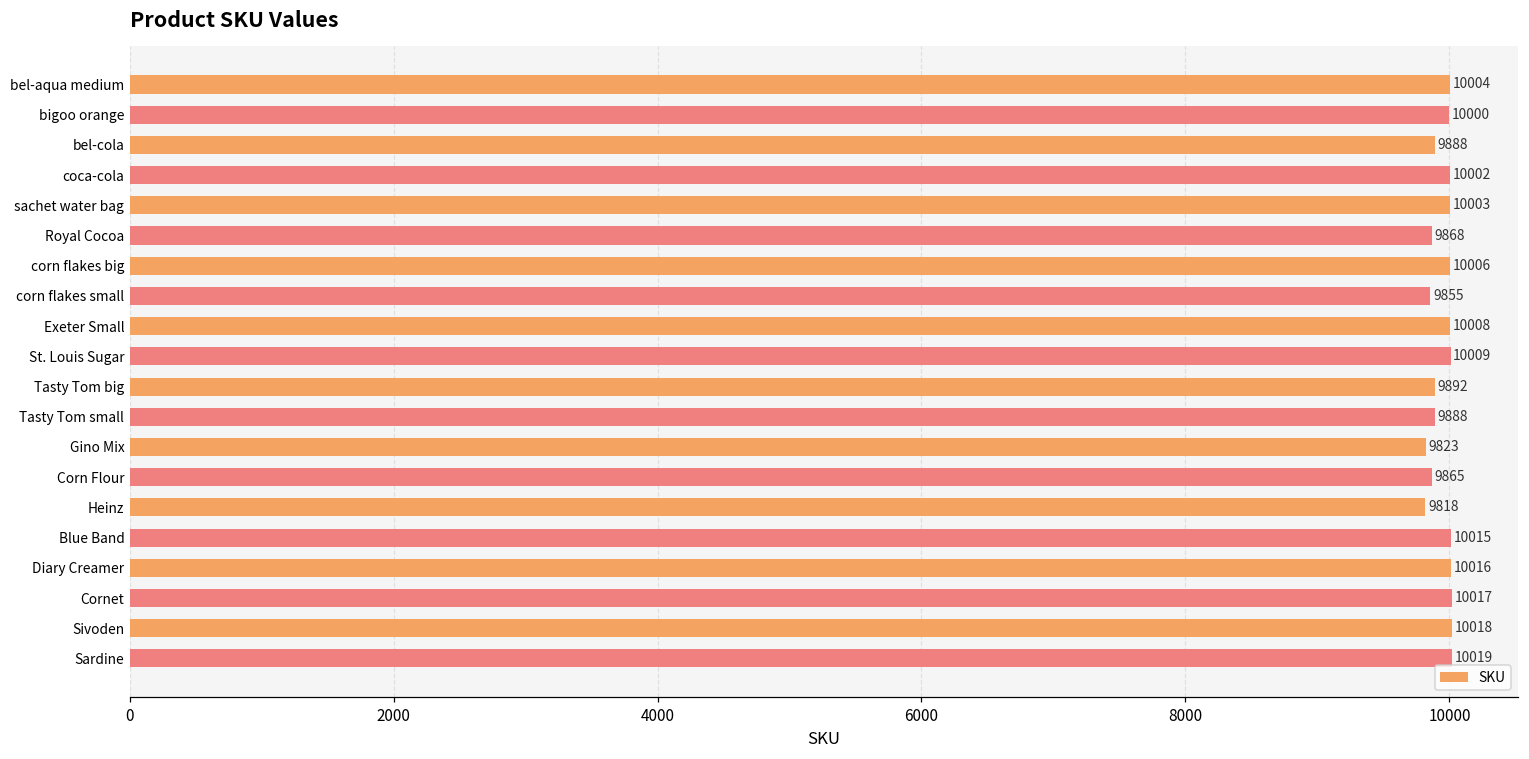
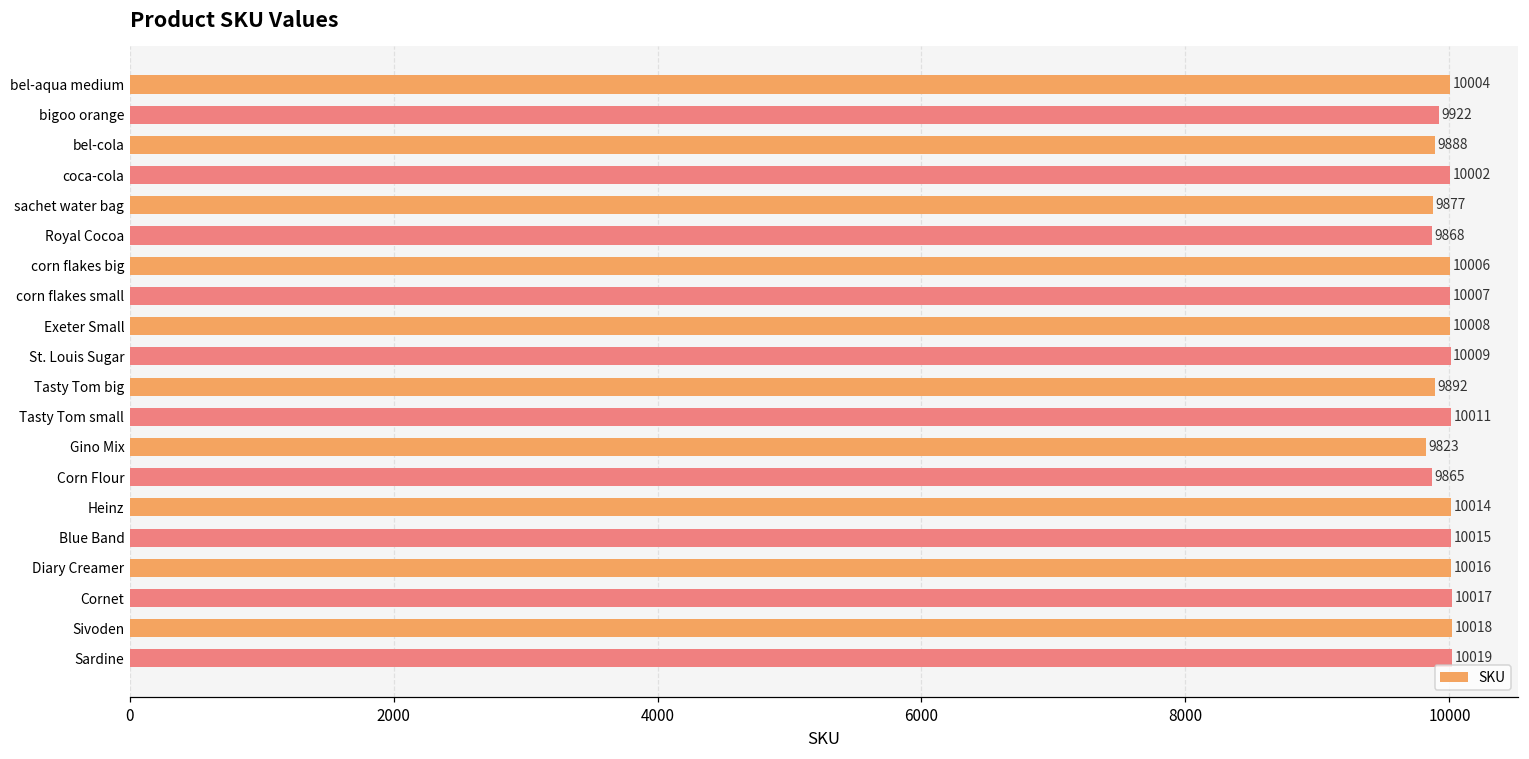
bigoo orange: 10000 -> 9922
sachet water bag: 10003 -> 9877
corn flakes small: 9855 -> 10007
Tasty Tom small: 9888 -> 10011
Heinz: 9818 -> 10014
